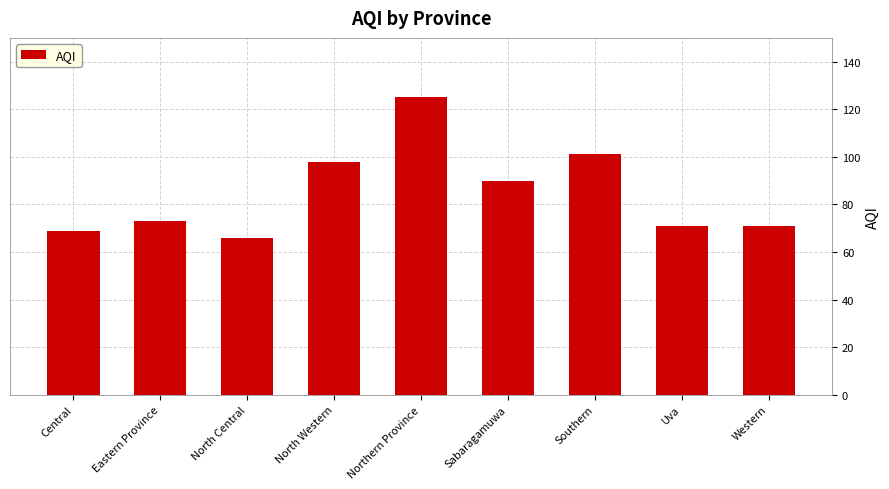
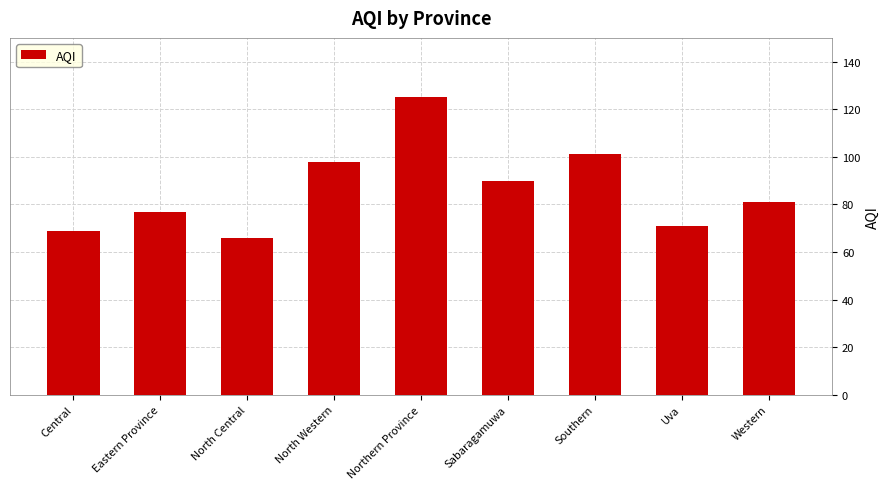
Eastern Province: 73 -> 77
Western: 71 -> 81
